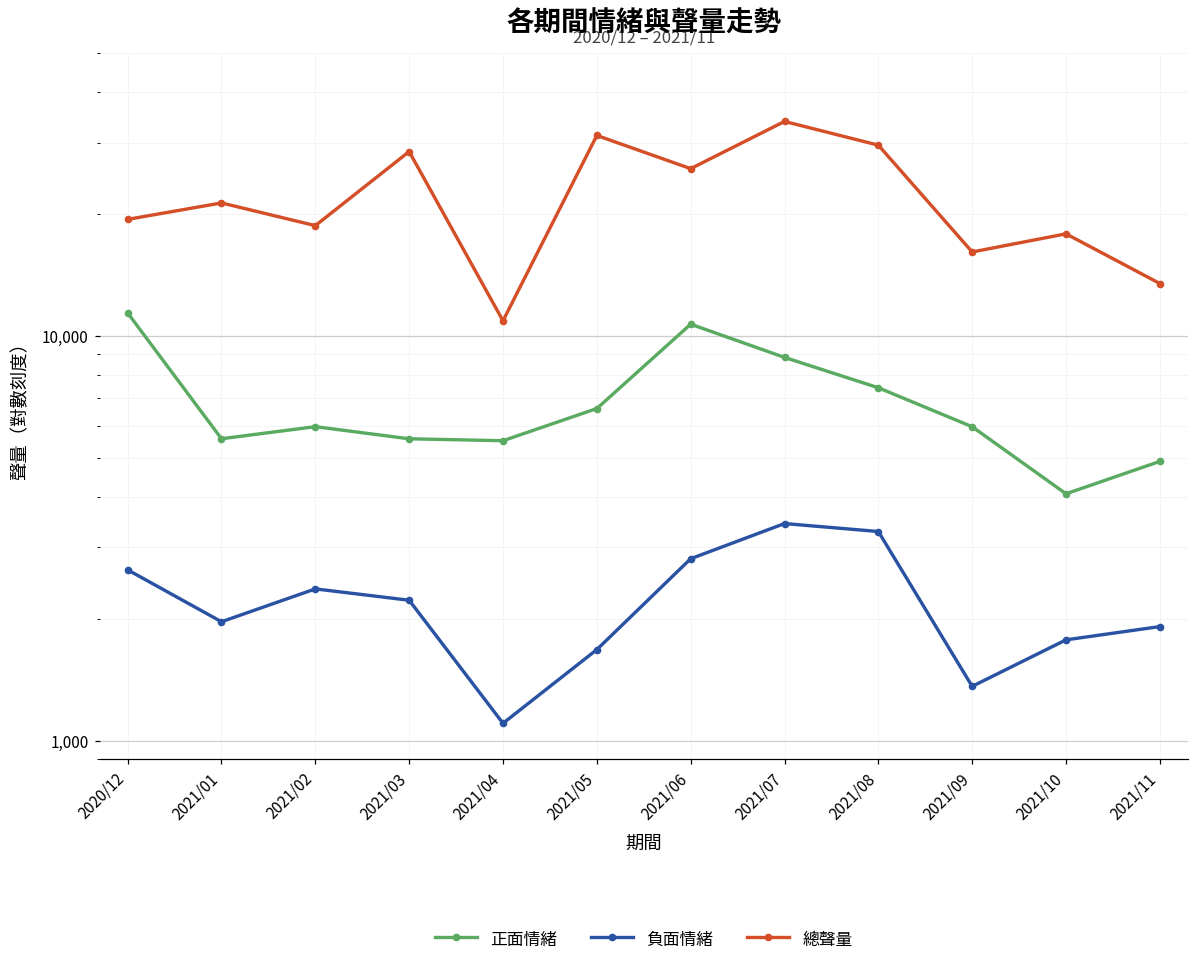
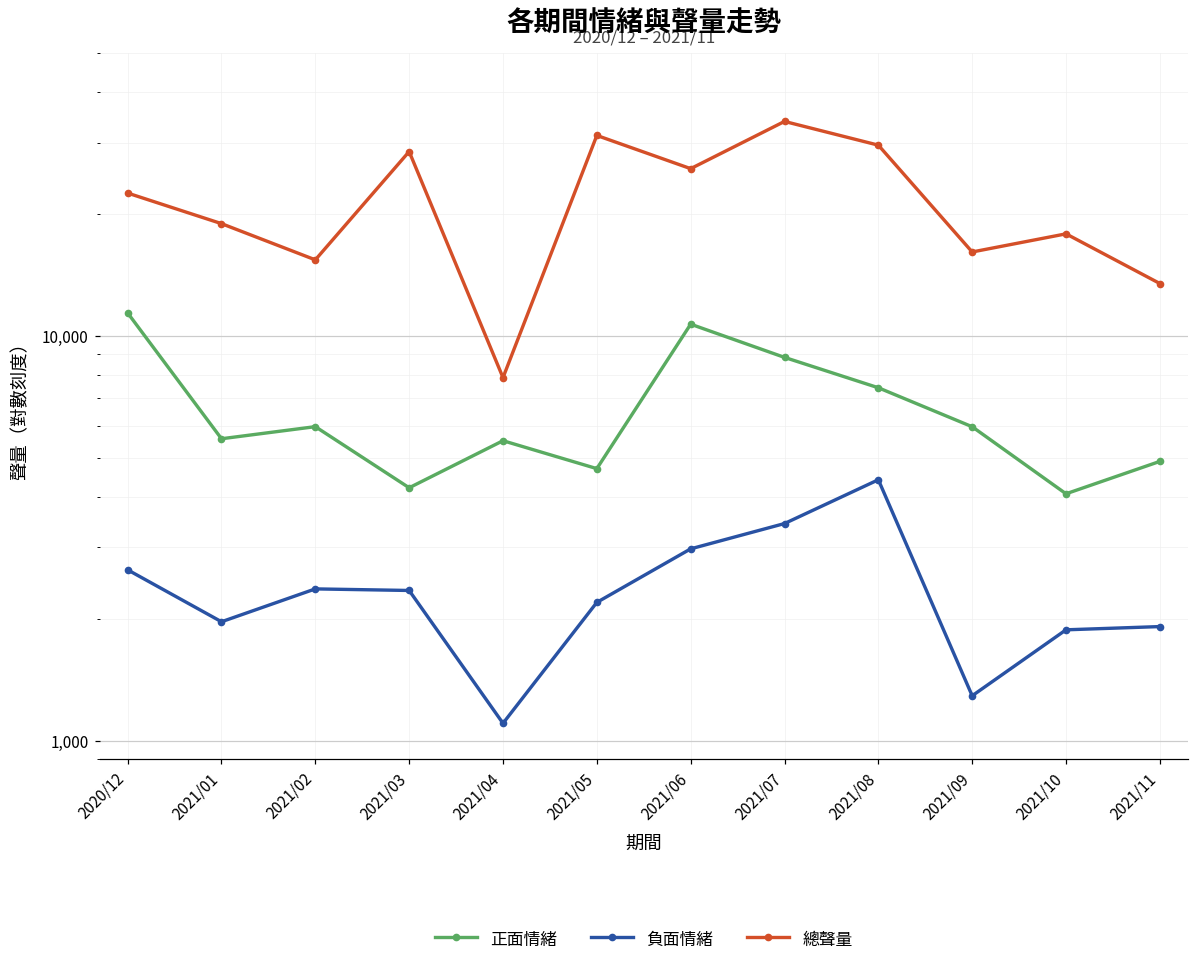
總聲量, 2020/12: 19,000 -> 23,000
總聲量, 2021/01: 21,000 -> 19,000
總聲量, 2021/02: 19,000 -> 15,400
正面情緒, 2021/03: 5,600 -> 4,200
負面情緒, 2021/03: 2,200 -> 2,300
總聲量, 2021/04: 10,900 -> 7,900
正面情緒, 2021/05: 6,600 -> 4,700
負面情緒, 2021/05: 1,700 -> 2,200
負面情緒, 2021/06: 2,800 -> 3,000
負面情緒, 2021/08: 3,300 -> 4,400
負面情緒, 2021/09: 1,360 -> 1,290
負面情緒, 2021/10: 1,800 -> 1,900
